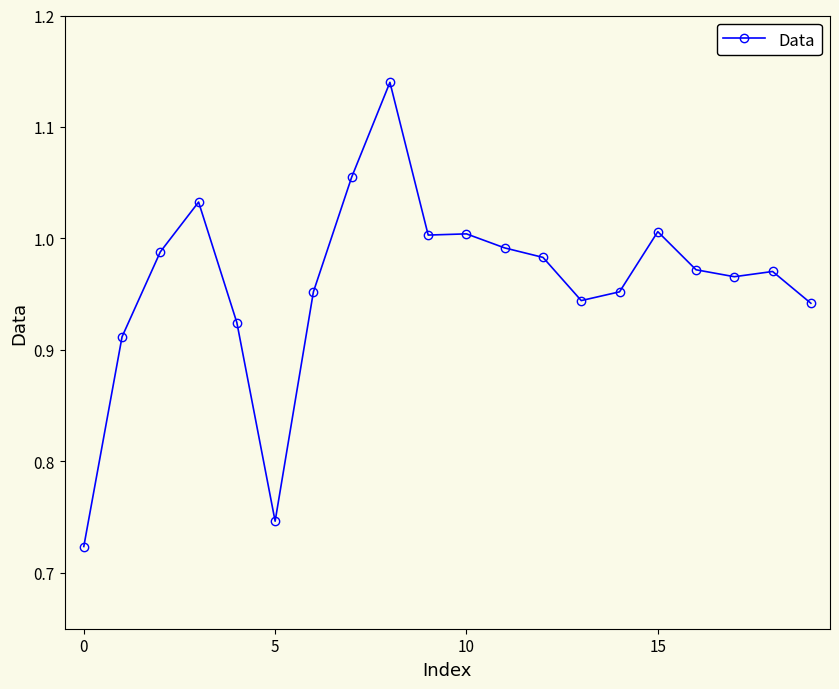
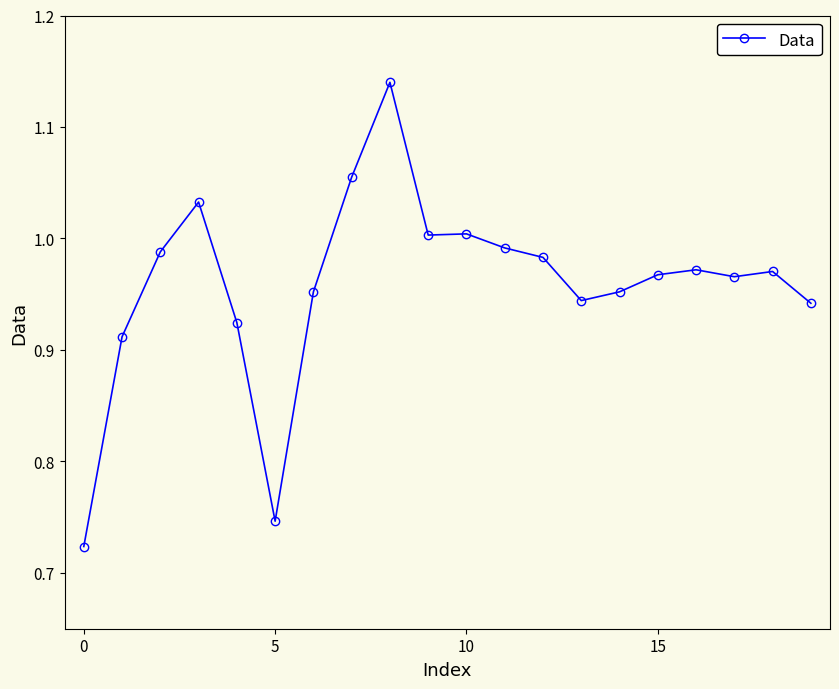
15: 1.006 -> 0.967
